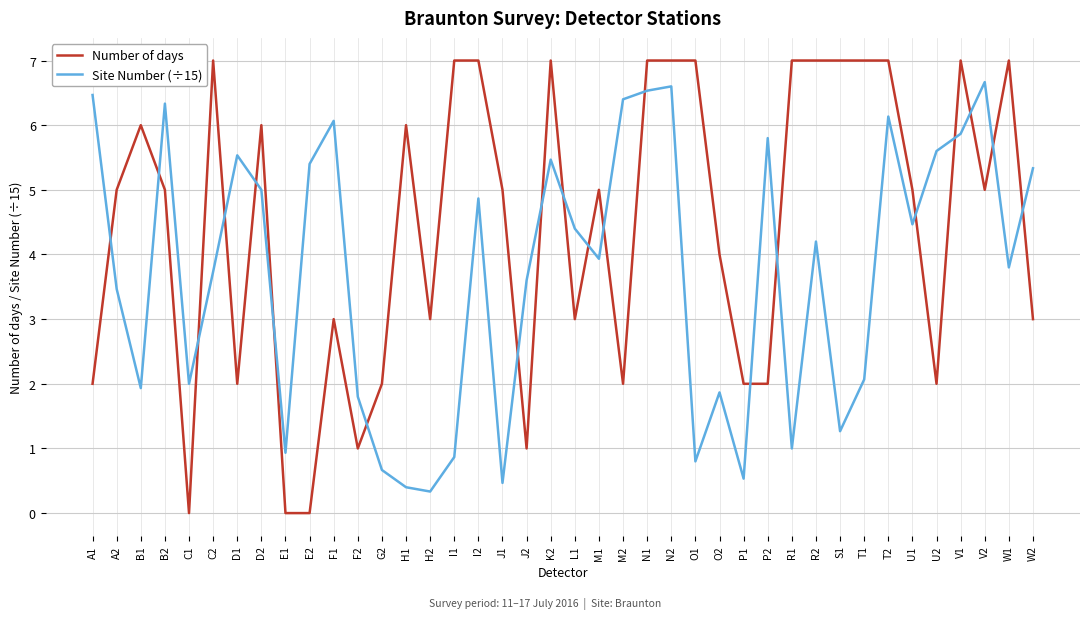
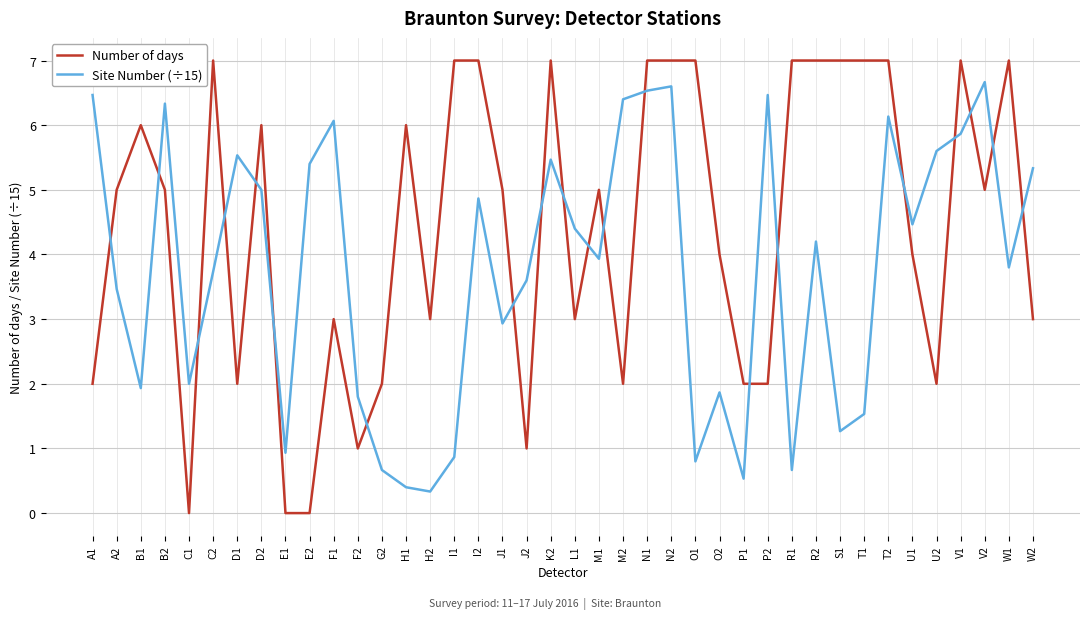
Site Number (÷15), J1: 0.5 -> 2.9
Site Number (÷15), P2: 5.8 -> 6.5
Site Number (÷15), R1: 1.0 -> 0.7
Site Number (÷15), T1: 2.1 -> 1.5
Number of days, U1: 5 -> 4
